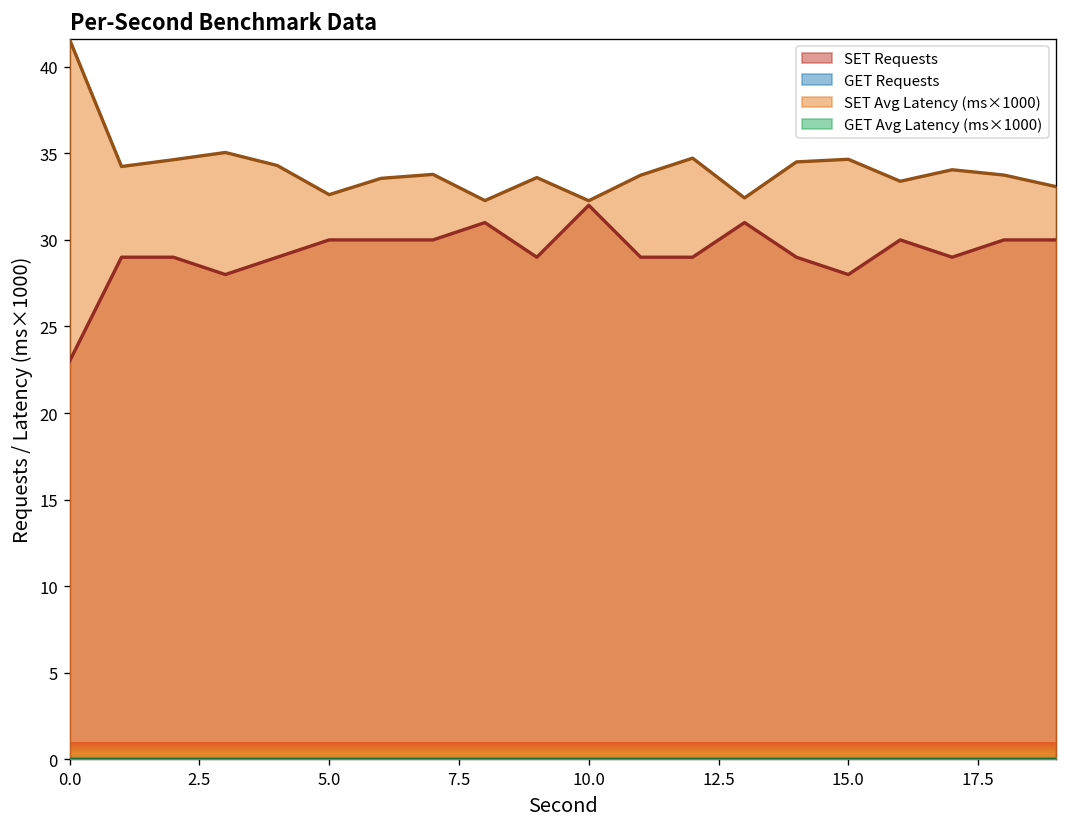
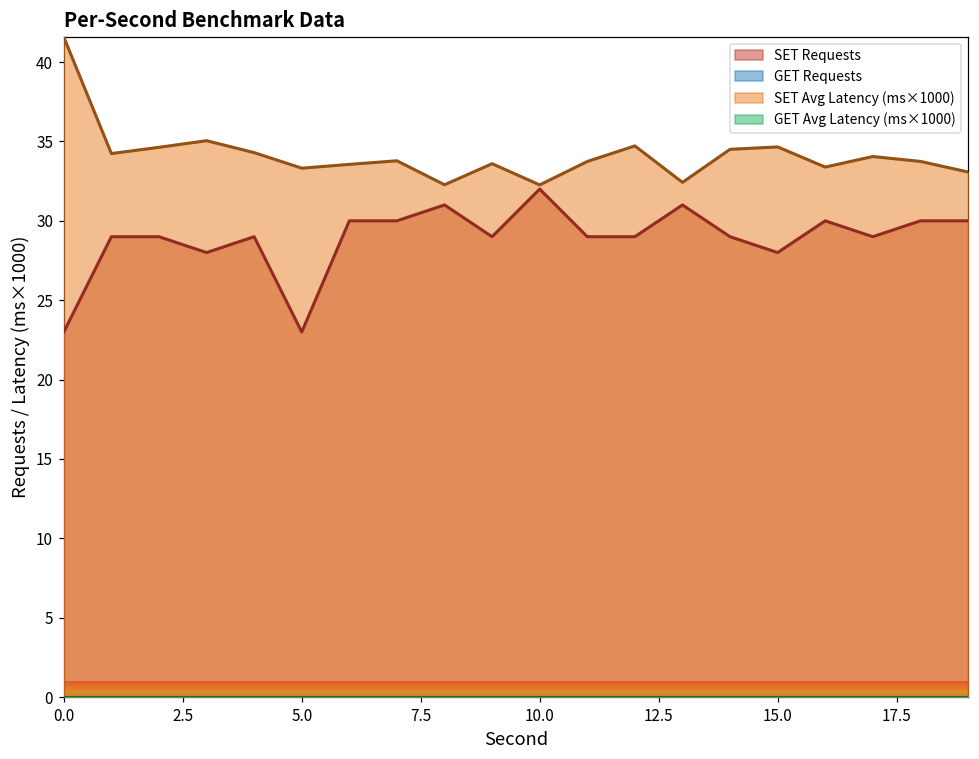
SET Requests, 5.0: 30 -> 23
SET Avg Latency (ms×1000), 5.0: 32.6 -> 33.3
